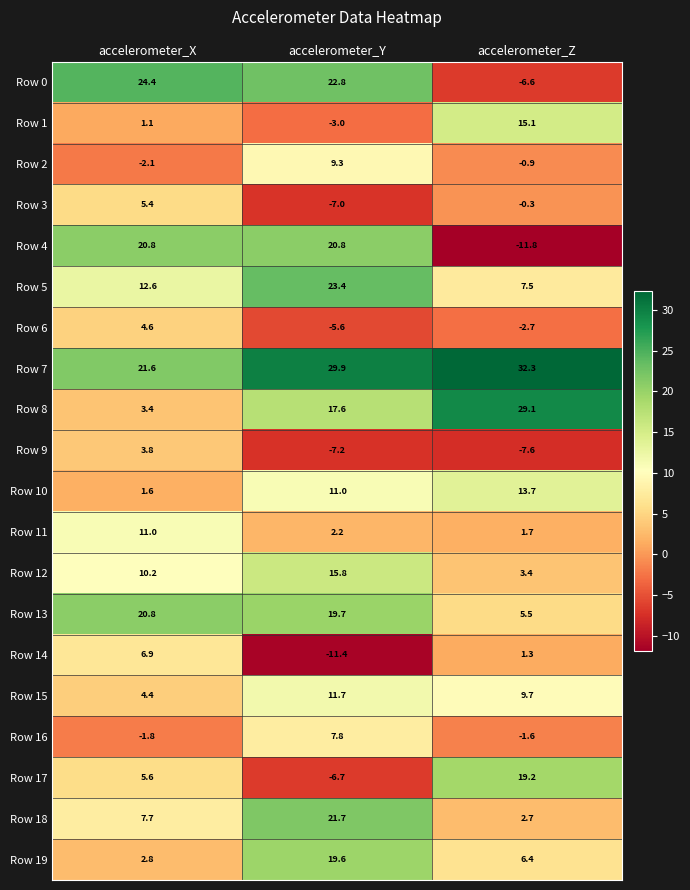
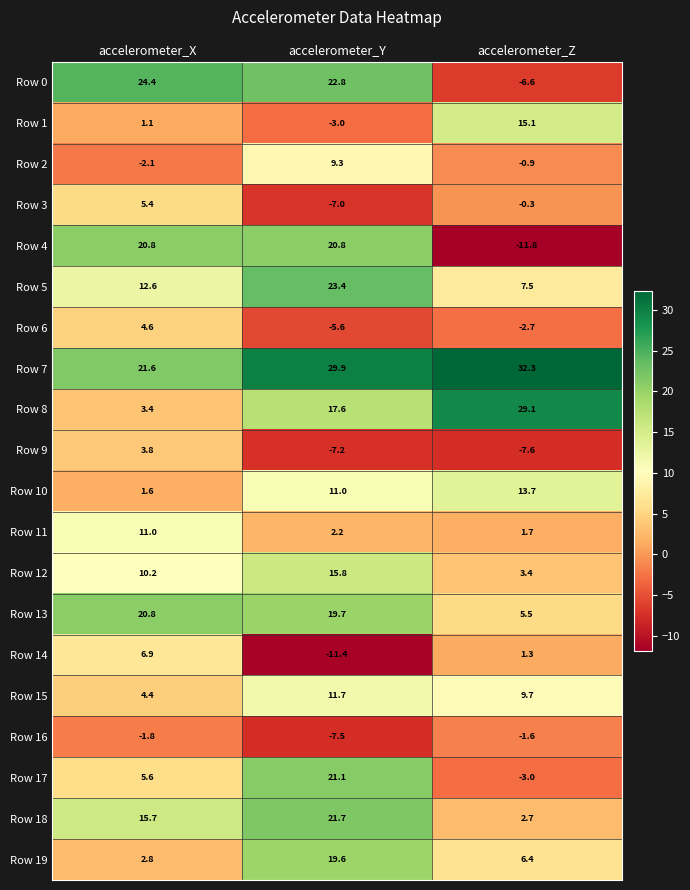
Row 16, accelerometer_Y: 7.8 -> -7.5
Row 17, accelerometer_Y: -6.7 -> 21.1
Row 17, accelerometer_Z: 19.2 -> -3.0
Row 18, accelerometer_X: 7.7 -> 15.7
